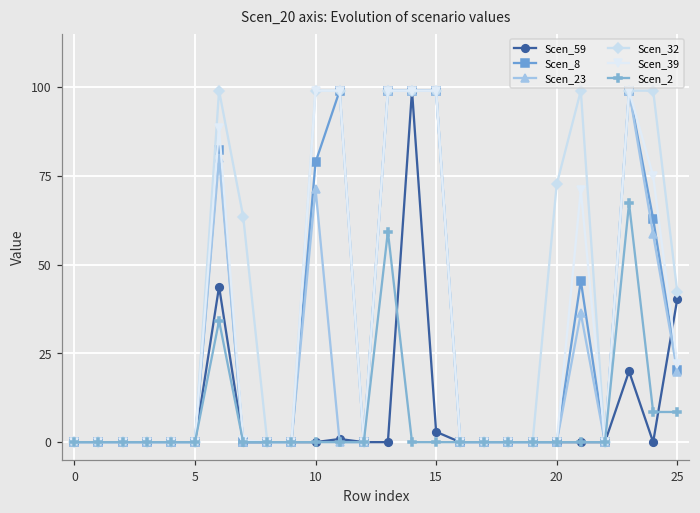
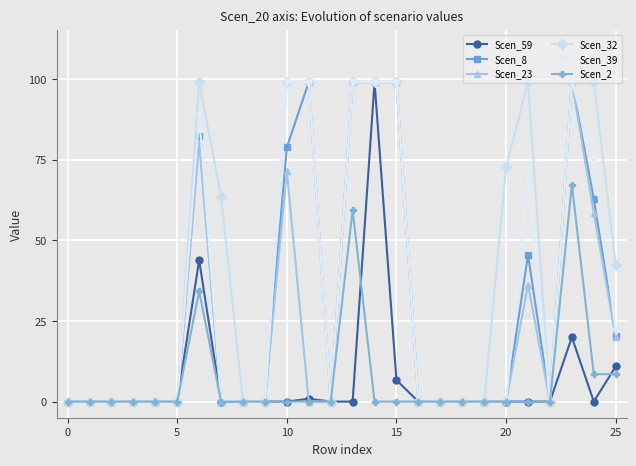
Scen_59, 15: 3 -> 7
Scen_59, 25: 40 -> 11
